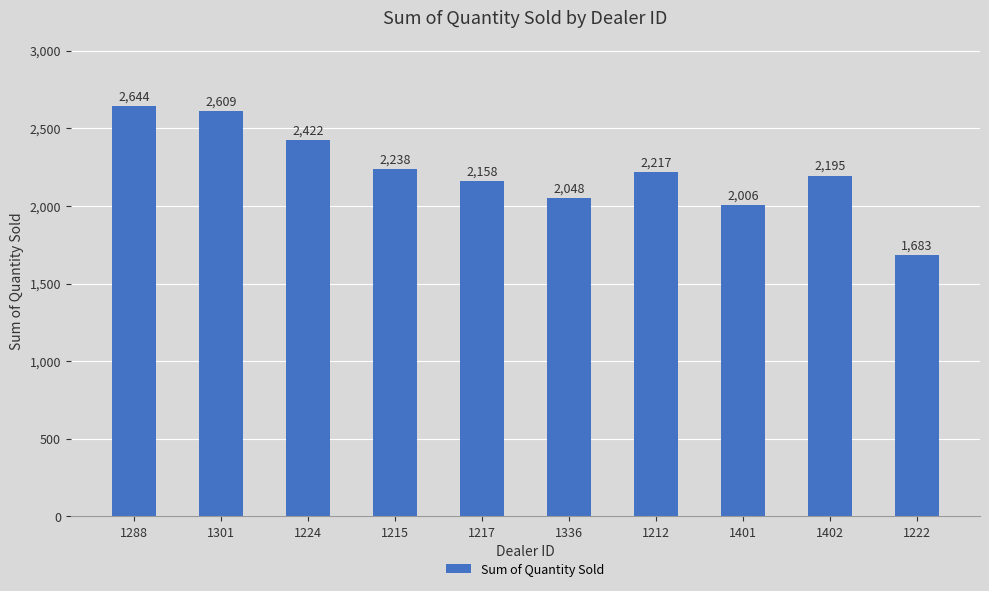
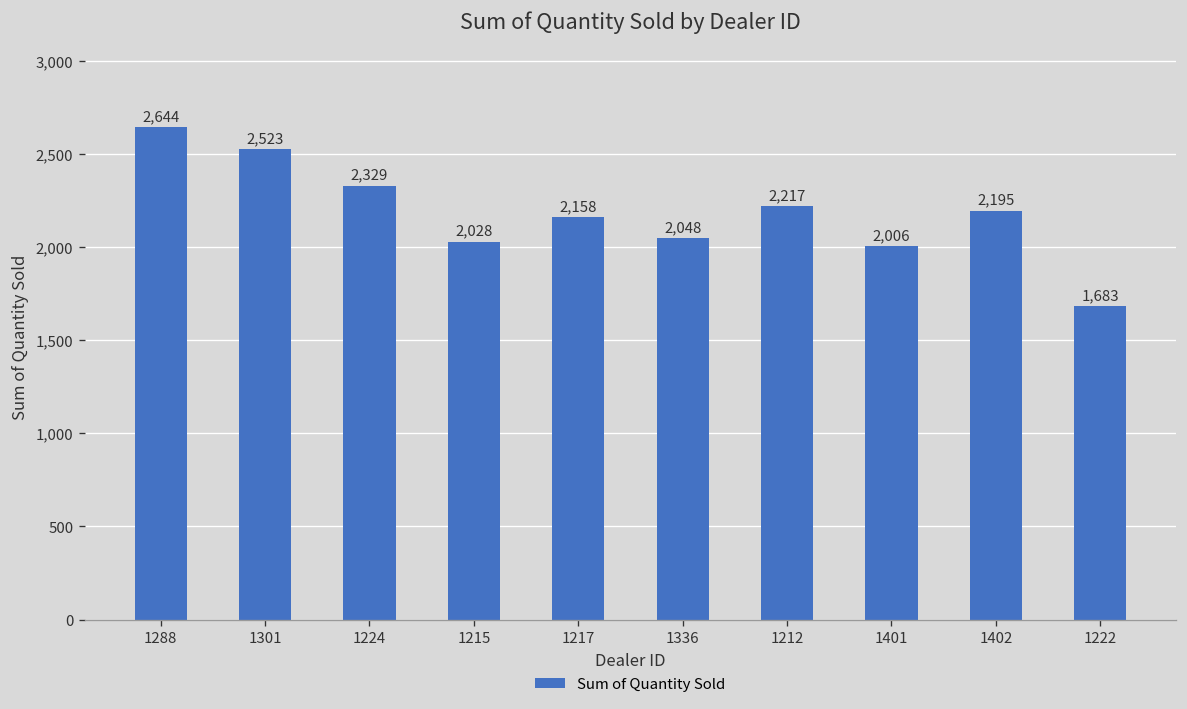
1301: 2,609 -> 2,523
1224: 2,422 -> 2,329
1215: 2,238 -> 2,028
